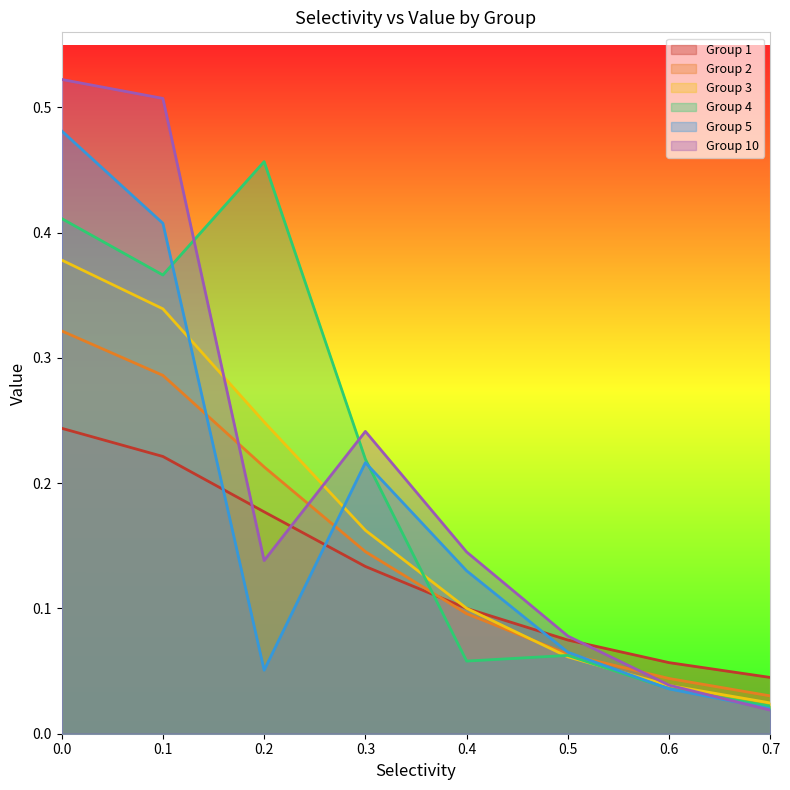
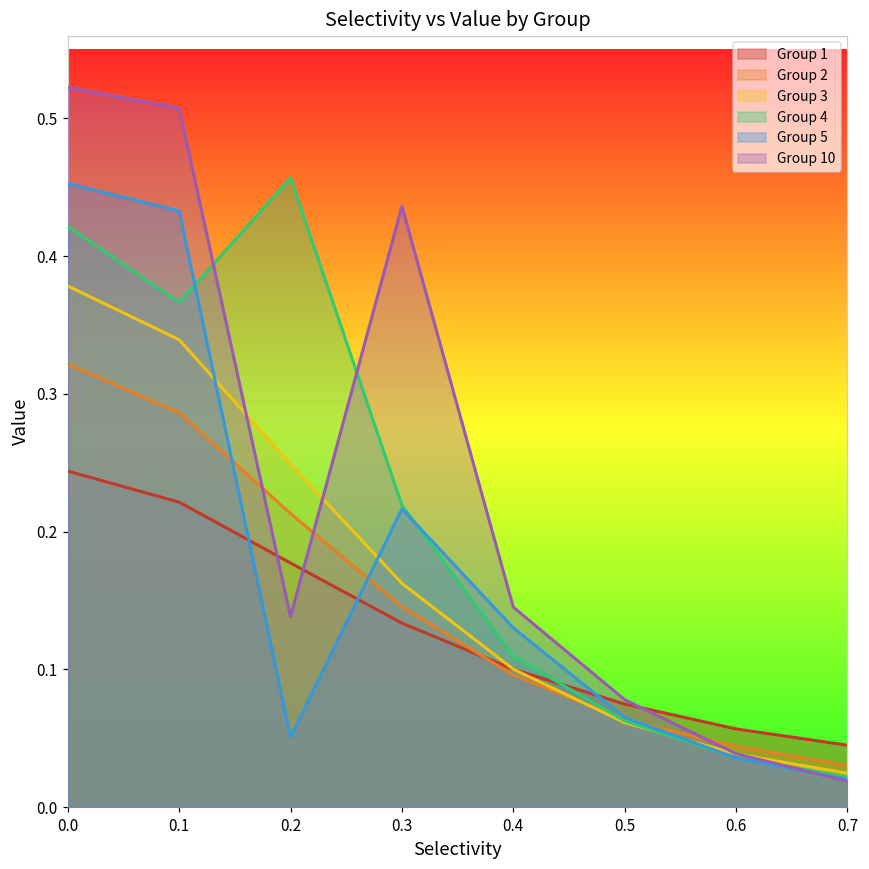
Group 4, 0.0: 0.411 -> 0.421
Group 5, 0.0: 0.481 -> 0.452
Group 5, 0.1: 0.408 -> 0.433
Group 10, 0.3: 0.241 -> 0.436
Group 4, 0.4: 0.058 -> 0.109
